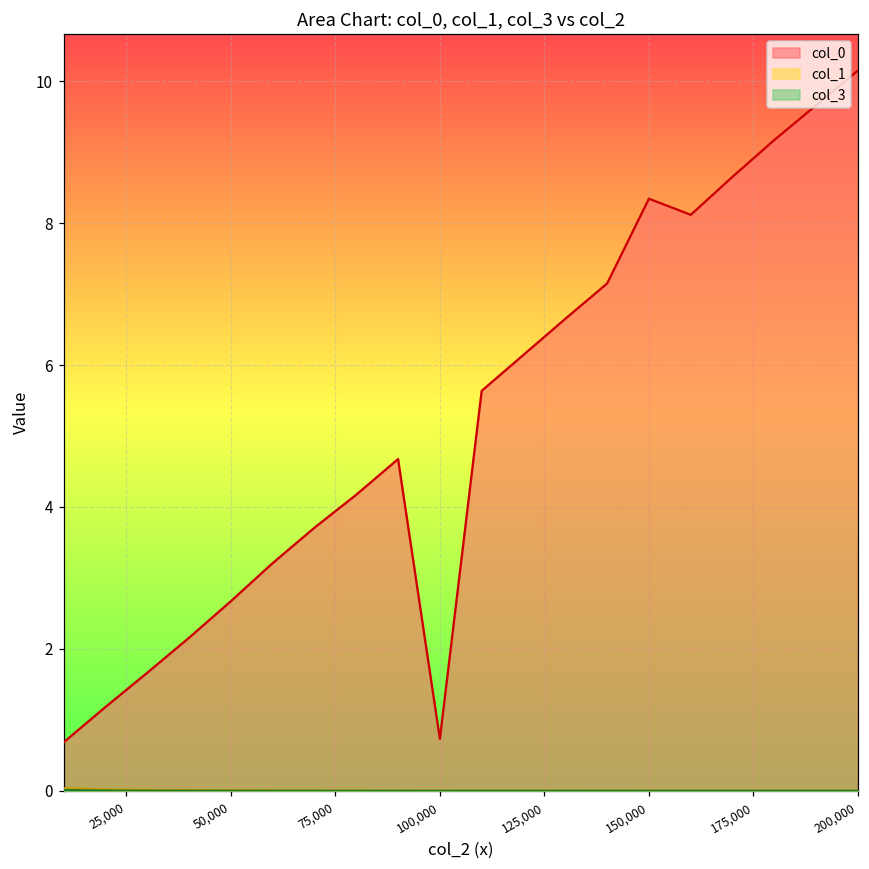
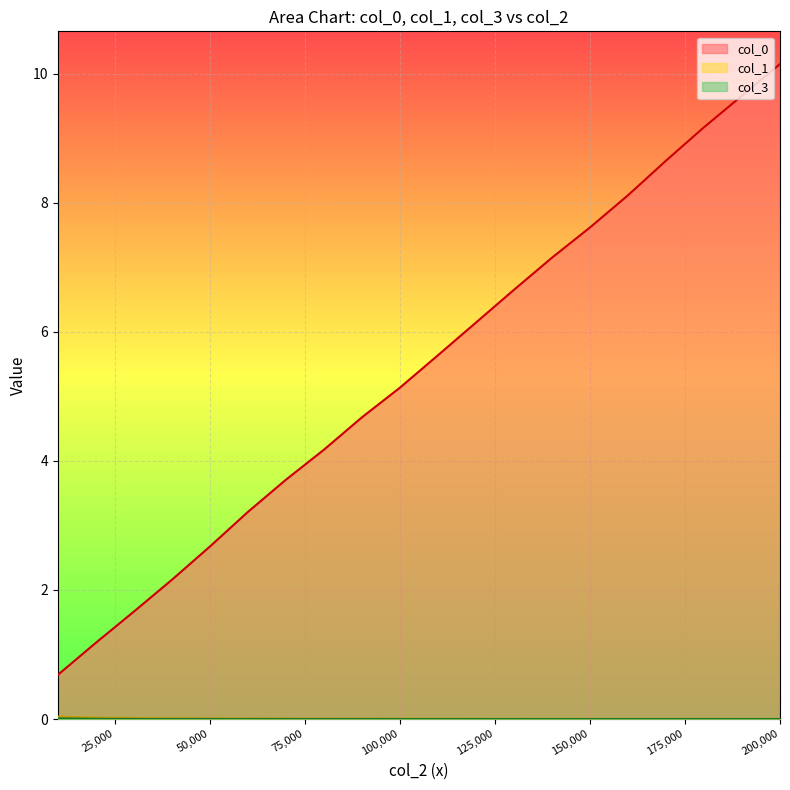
col_0, 100,000: 0.7 -> 5.1
col_0, 150,000: 8.3 -> 7.6
